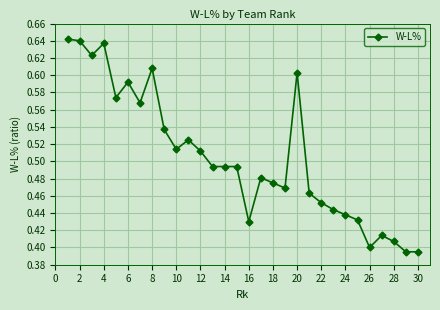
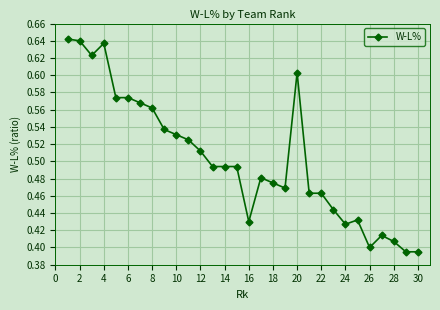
6: 0.59 -> 0.57
8: 0.61 -> 0.56
10: 0.51 -> 0.53
22: 0.45 -> 0.46
24: 0.44 -> 0.43
